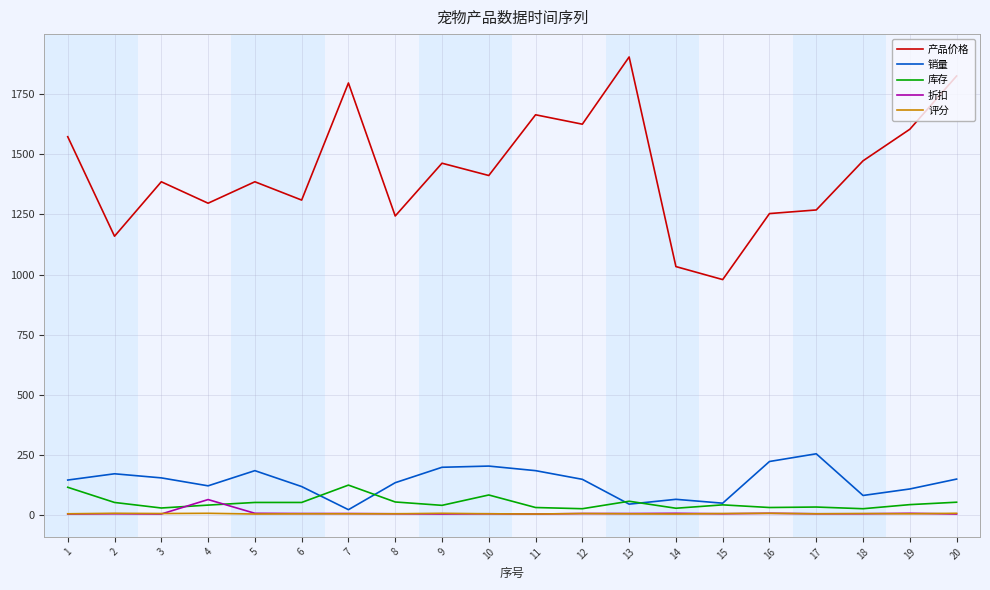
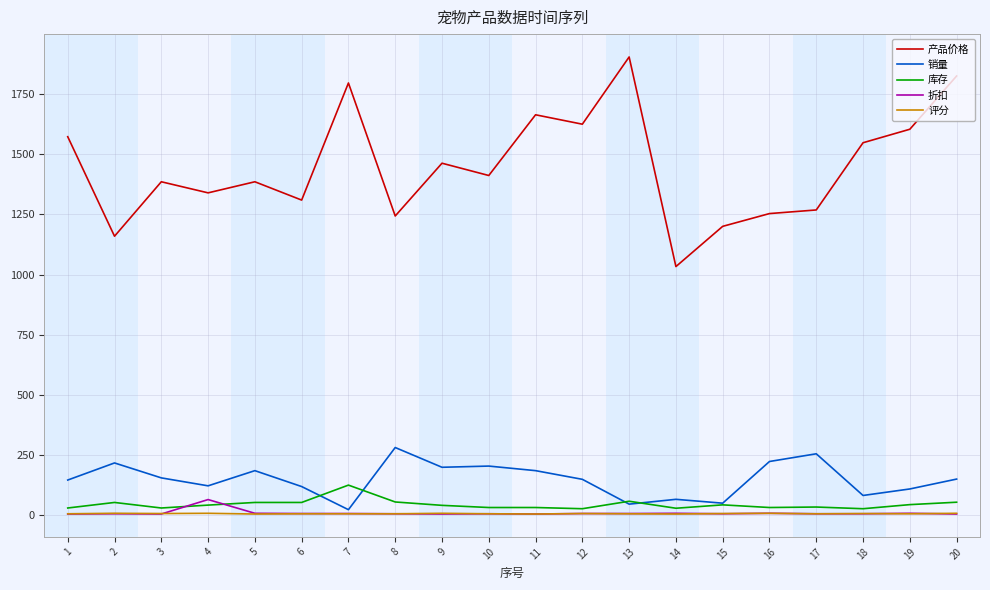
库存, 1: 120 -> 30
销量, 2: 170 -> 220
产品价格, 4: 1300 -> 1340
销量, 8: 140 -> 280
库存, 10: 90 -> 30
产品价格, 15: 980 -> 1200
产品价格, 18: 1470 -> 1550
